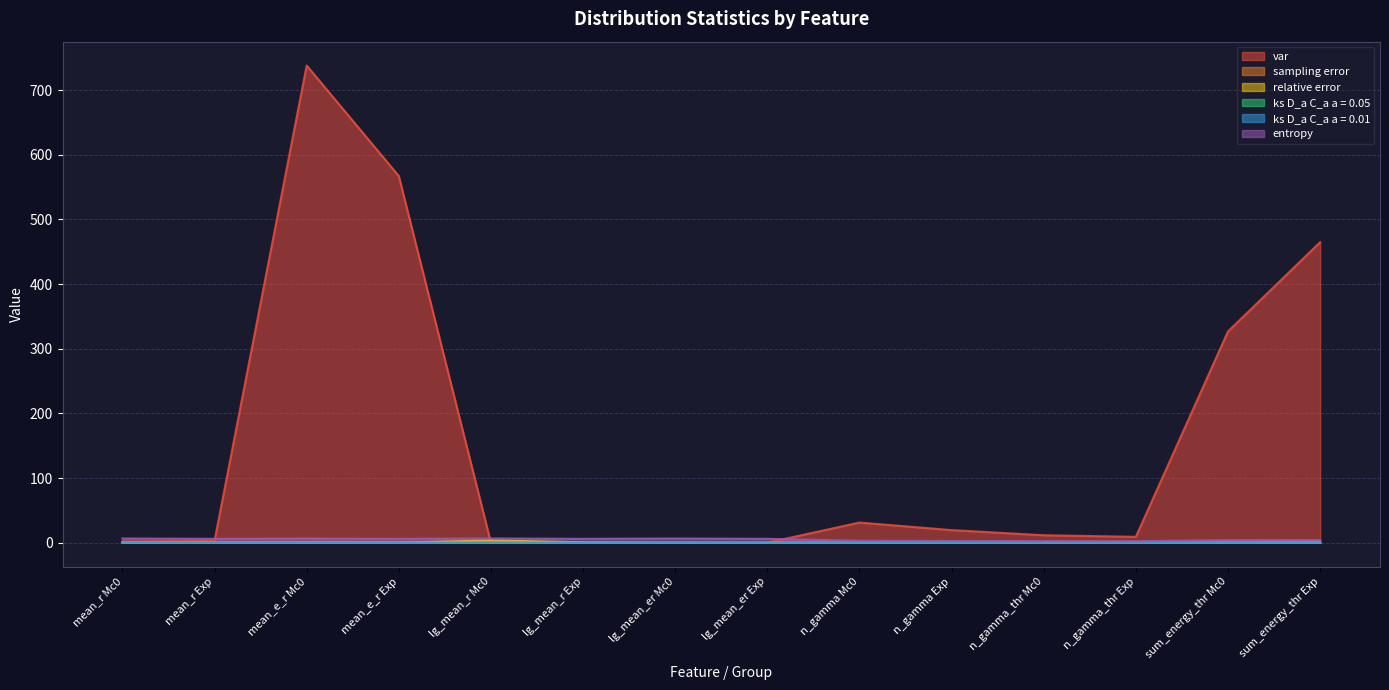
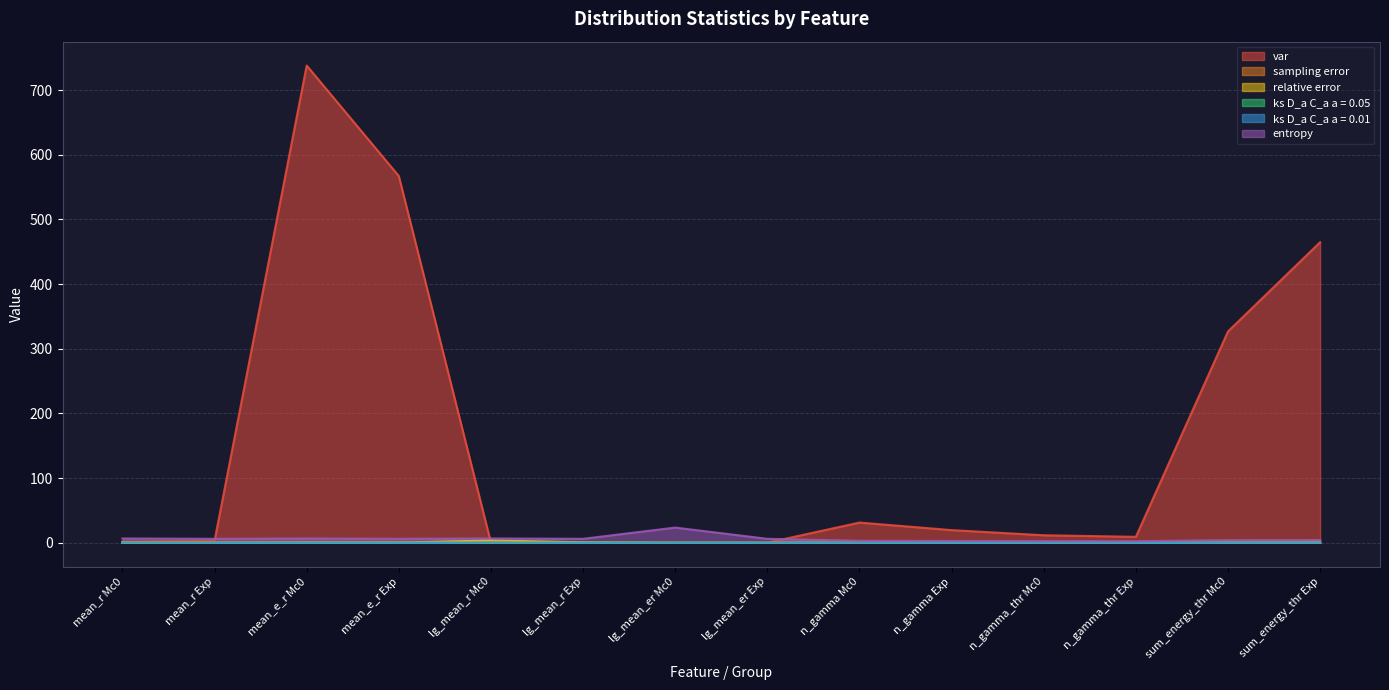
entropy, lg_mean_er Mc0: 10 -> 20
